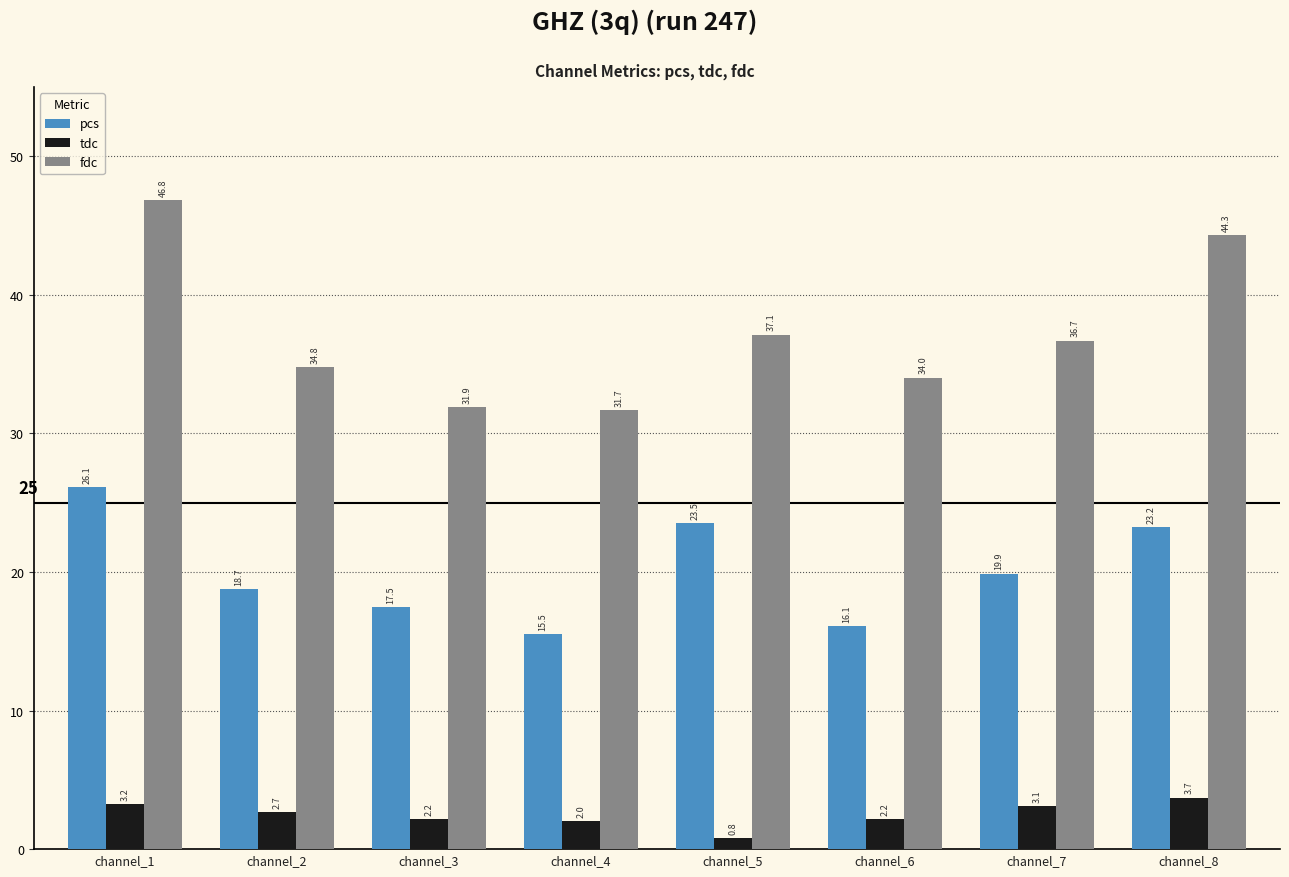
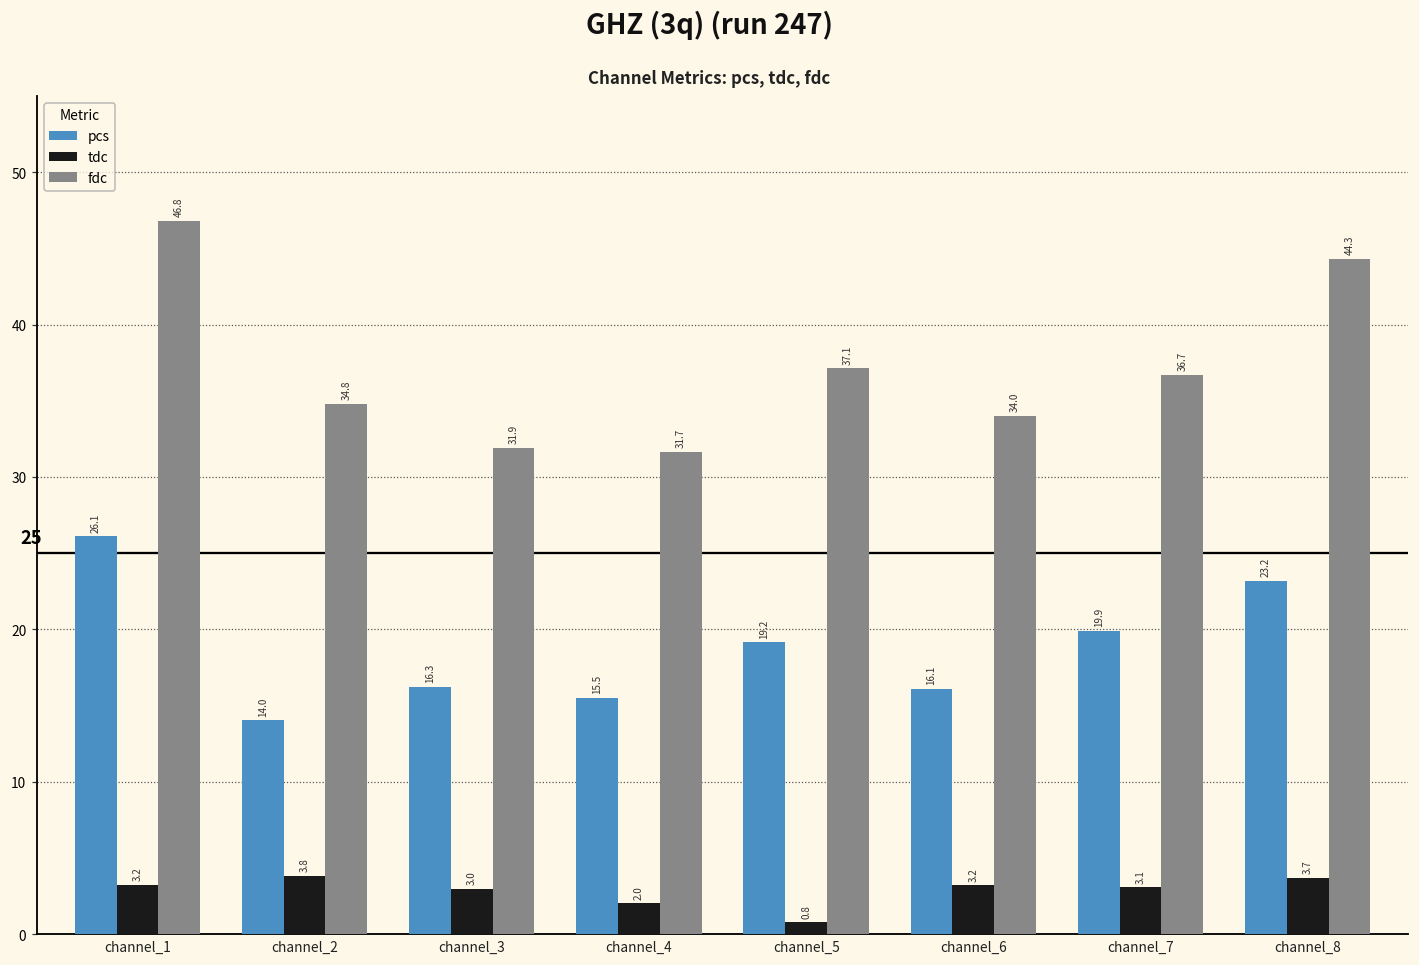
pcs, channel_2: 18.7 -> 14.0
tdc, channel_2: 2.7 -> 3.8
pcs, channel_3: 17.5 -> 16.3
tdc, channel_3: 2.2 -> 3.0
pcs, channel_5: 23.5 -> 19.2
tdc, channel_6: 2.2 -> 3.2
